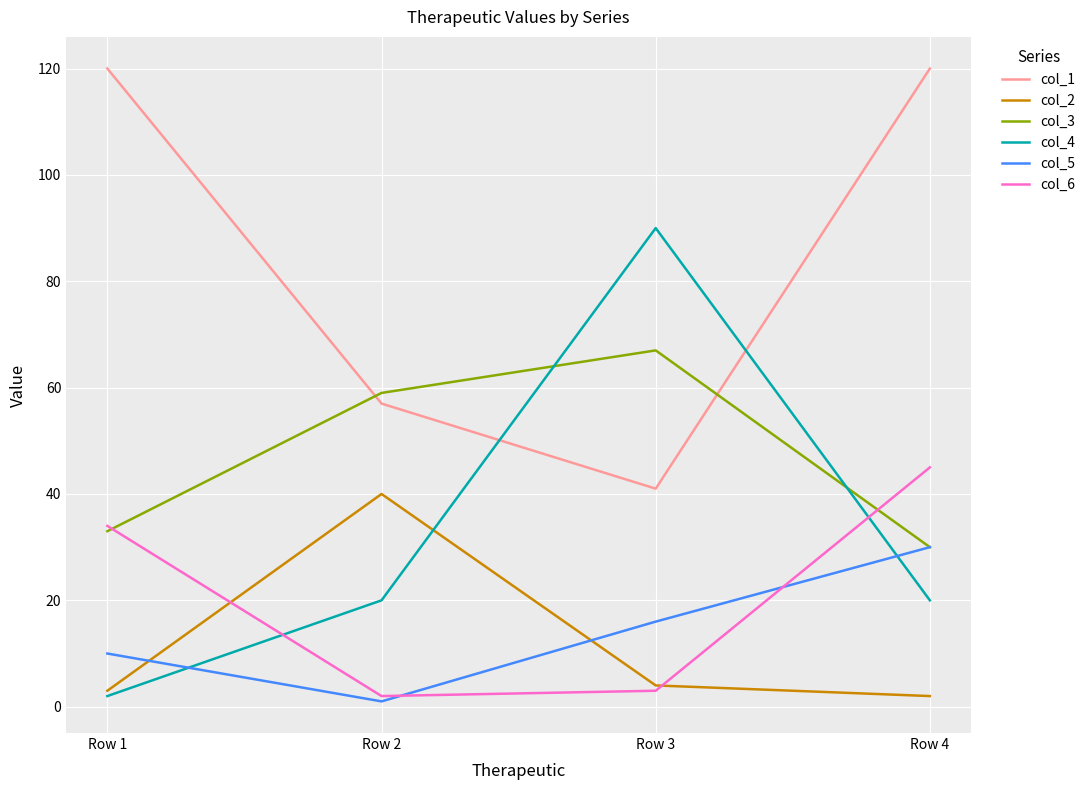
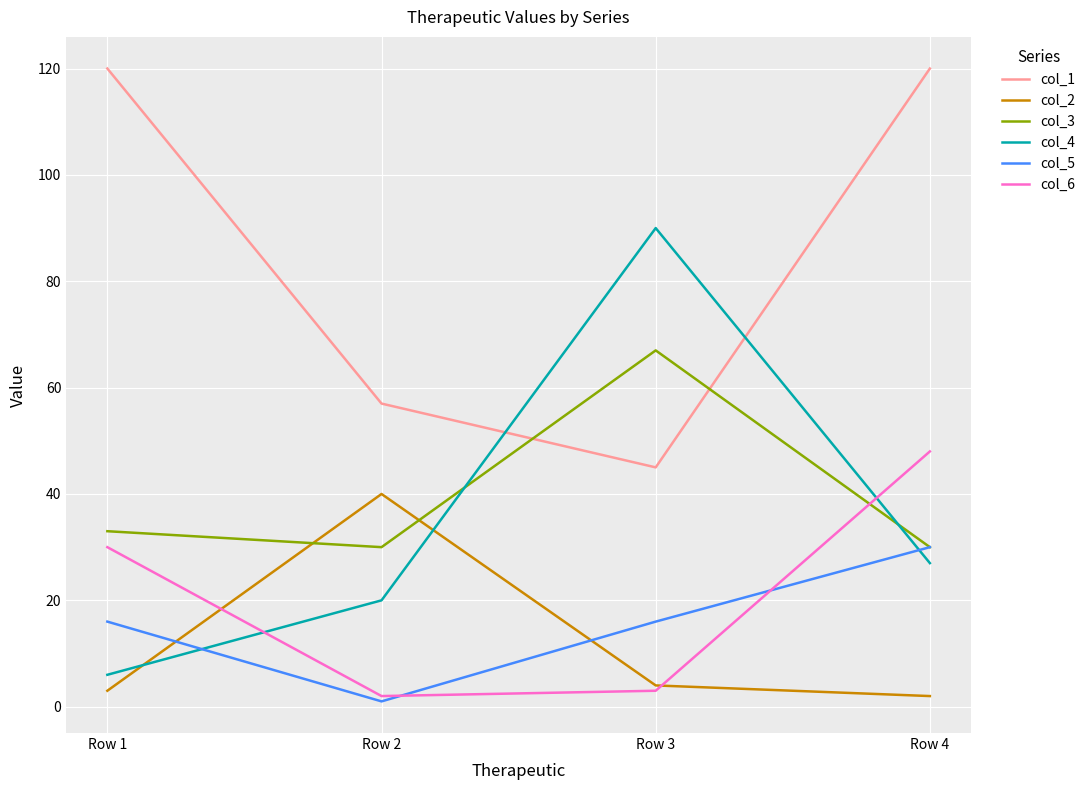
col_4, Row 1: 2 -> 6
col_5, Row 1: 10 -> 16
col_6, Row 1: 34 -> 30
col_3, Row 2: 59 -> 30
col_1, Row 3: 41 -> 45
col_4, Row 4: 20 -> 27
col_6, Row 4: 45 -> 48
